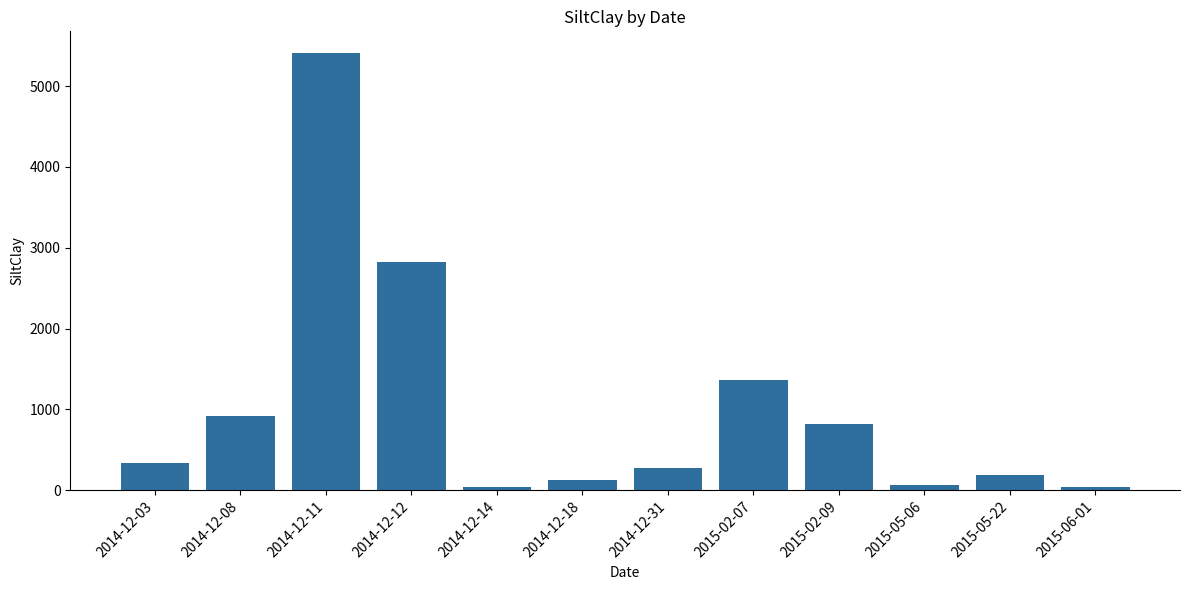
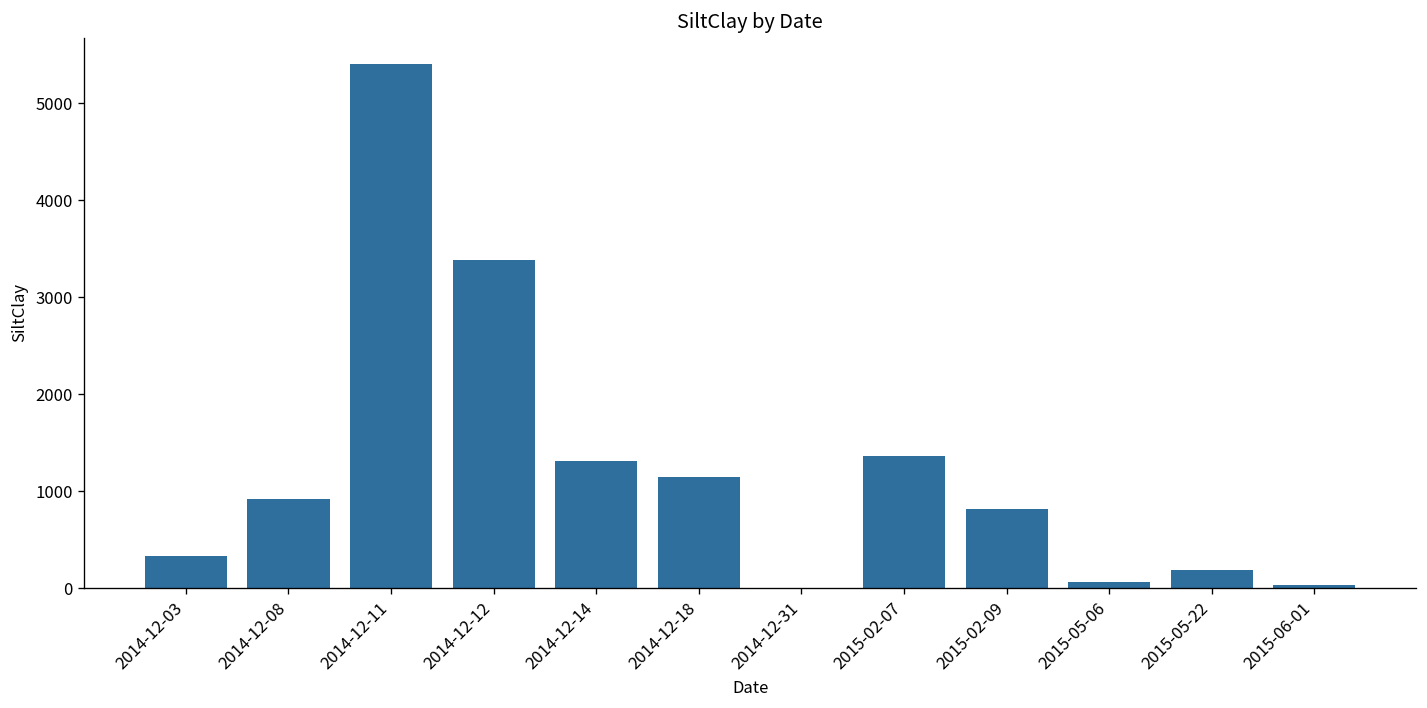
2014-12-12: 2800 -> 3400
2014-12-14: 0 -> 1300
2014-12-18: 100 -> 1100
2014-12-31: 300 -> 0
